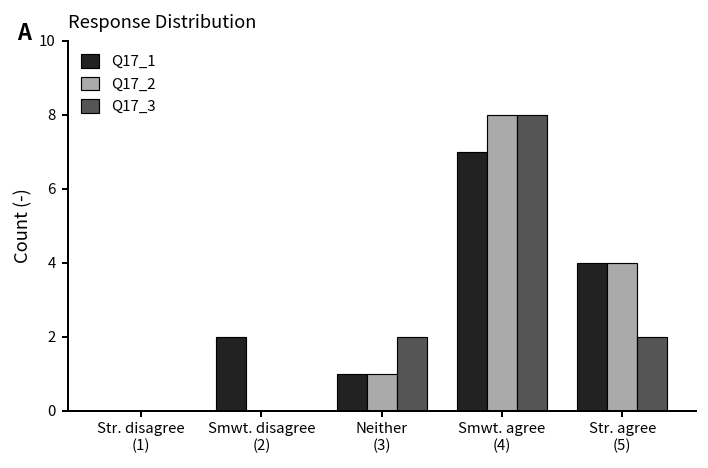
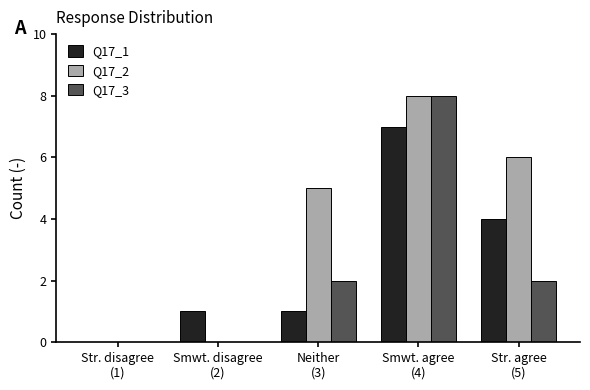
Q17_1, Smwt. disagree (2): 2 -> 1
Q17_2, Neither (3): 1 -> 5
Q17_2, Str. agree (5): 4 -> 6
